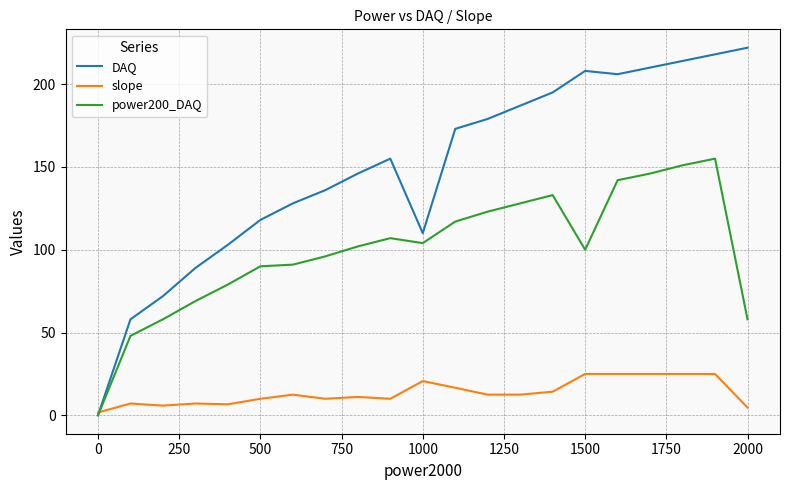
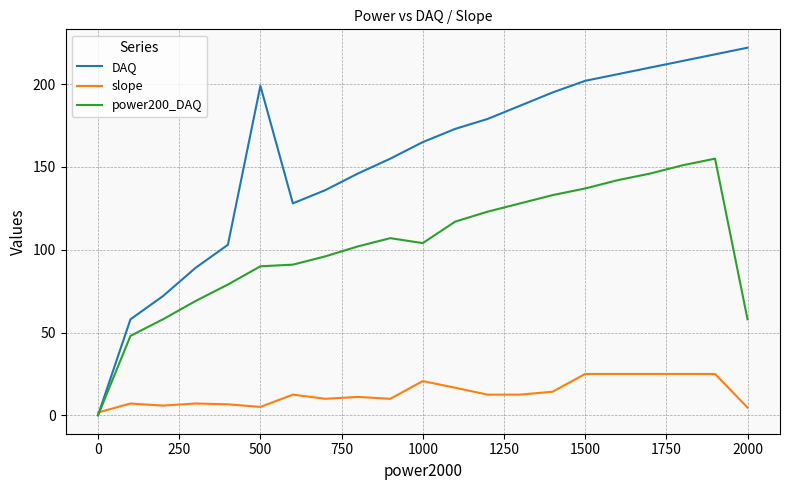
DAQ, 500: 118 -> 199
slope, 500: 10 -> 5
DAQ, 1000: 110 -> 165
DAQ, 1500: 208 -> 202
power200_DAQ, 1500: 100 -> 137
